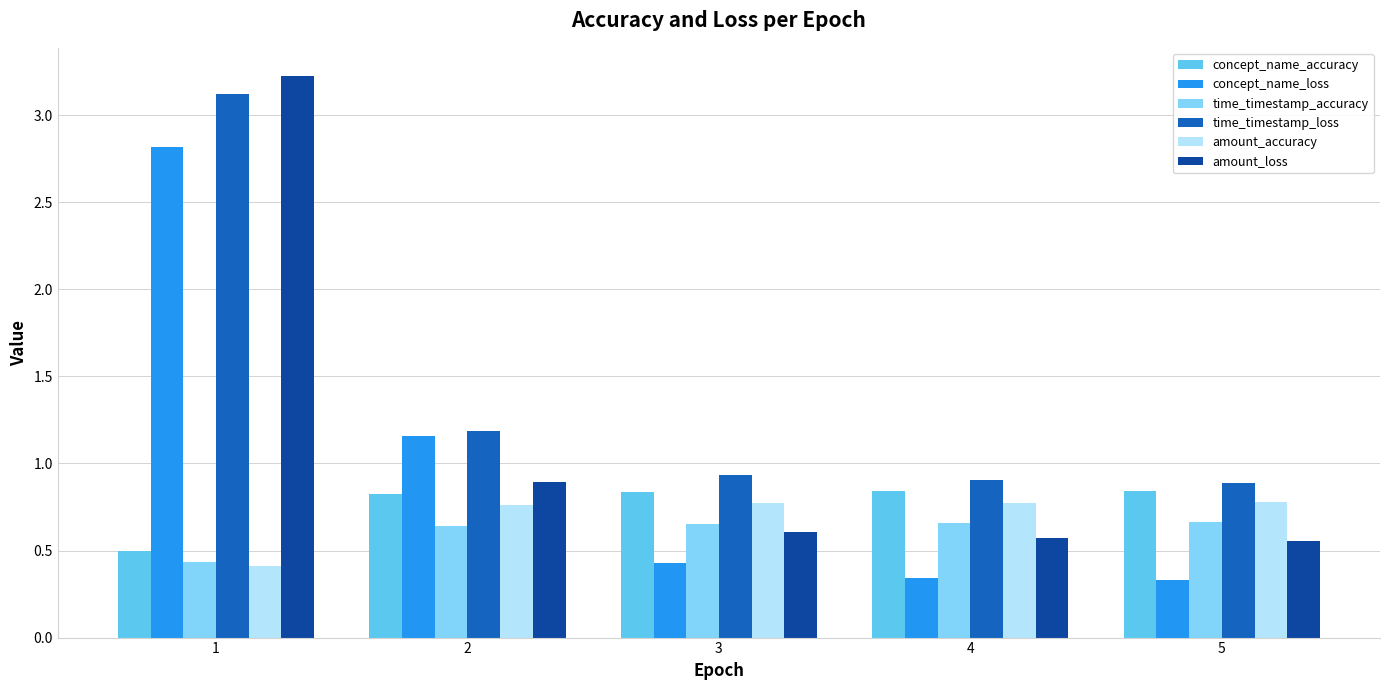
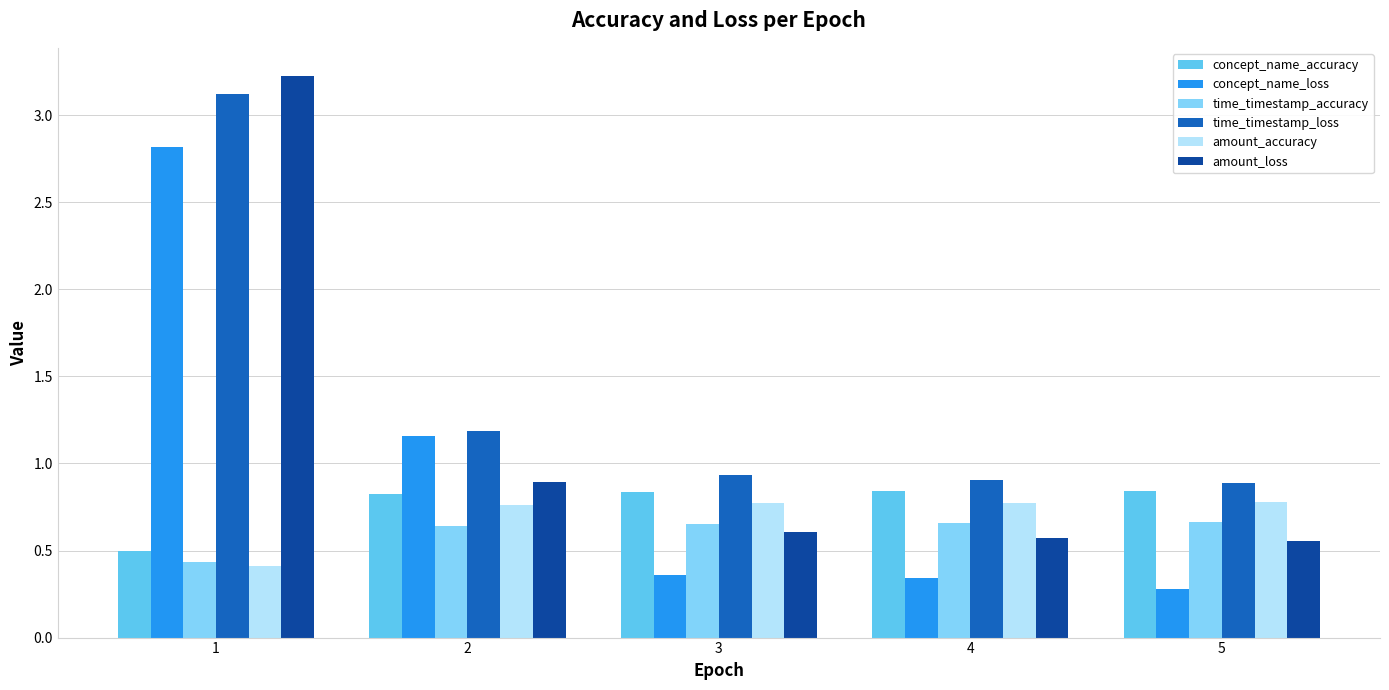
concept_name_loss, 3: 0.43 -> 0.36
concept_name_loss, 5: 0.33 -> 0.28
